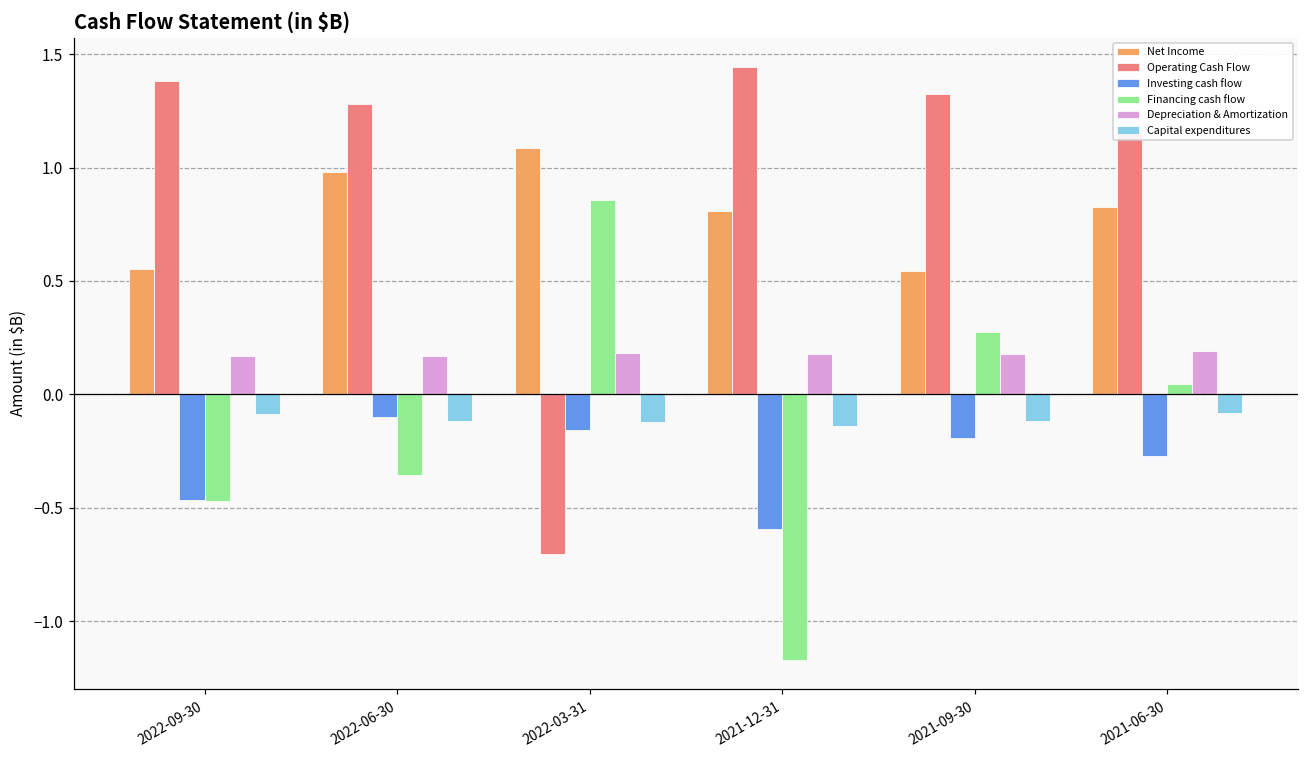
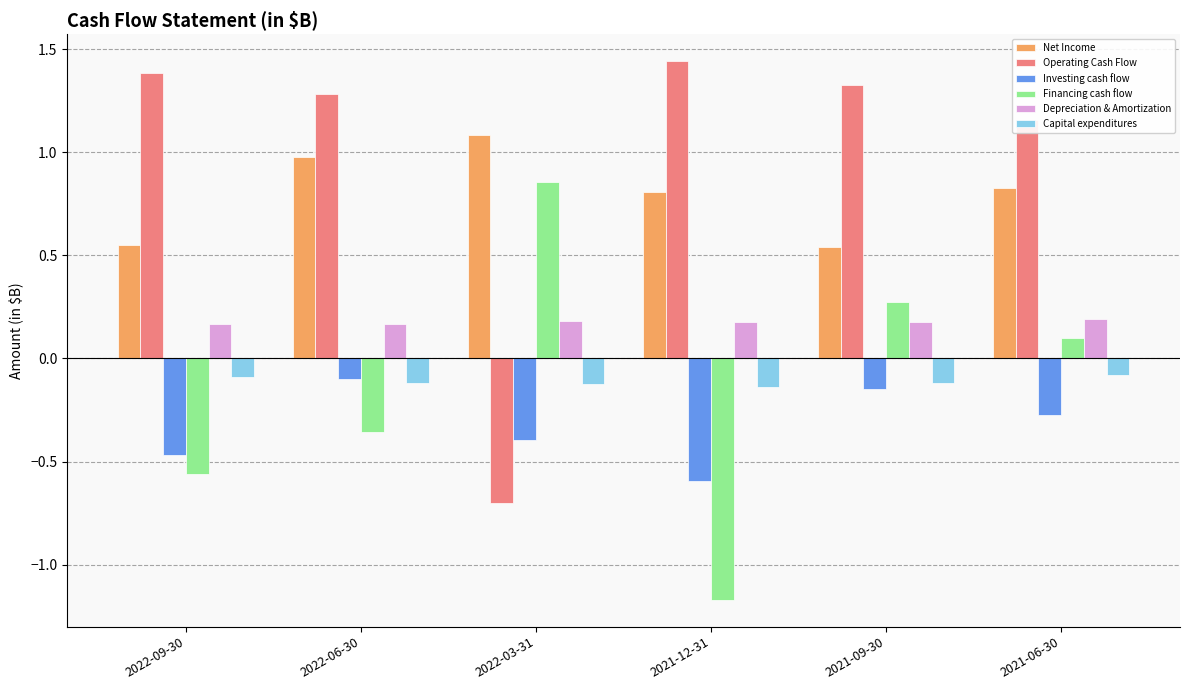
Financing cash flow, 2022-09-30: -0.47 -> -0.56
Investing cash flow, 2022-03-31: -0.16 -> -0.39
Investing cash flow, 2021-09-30: -0.19 -> -0.15
Financing cash flow, 2021-06-30: 0.05 -> 0.10
